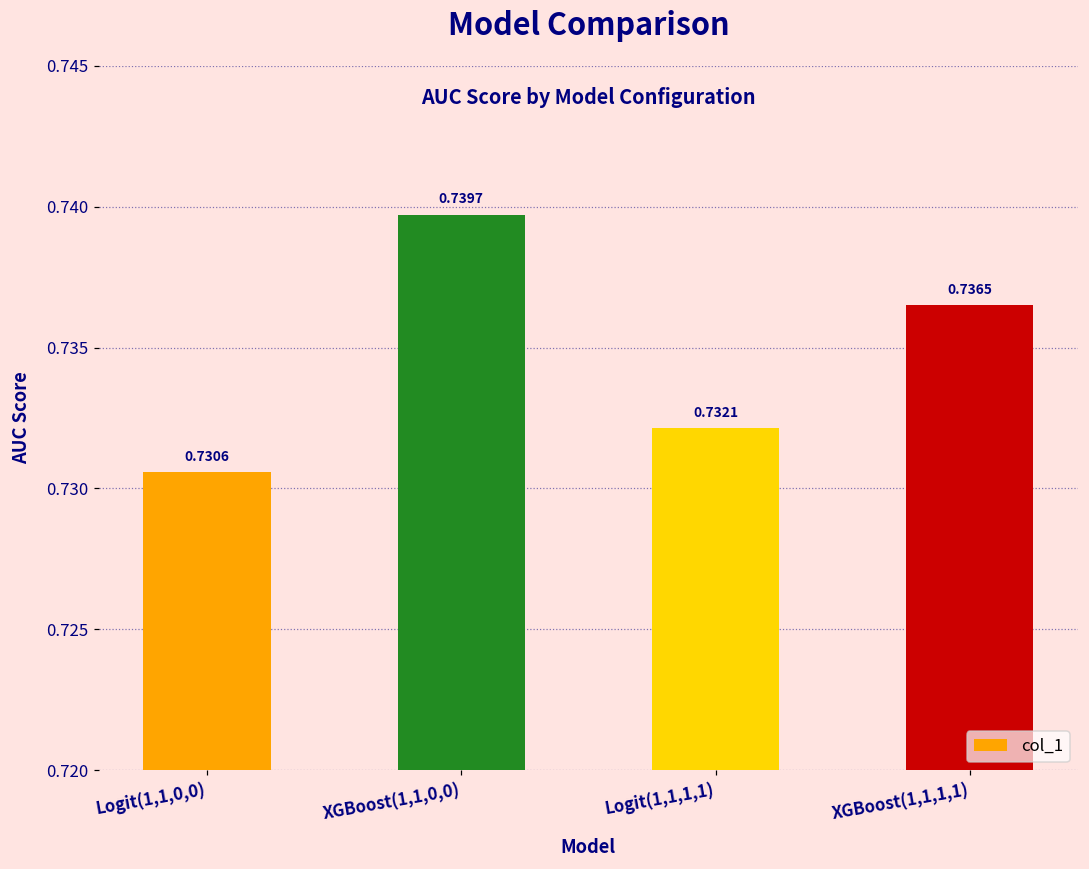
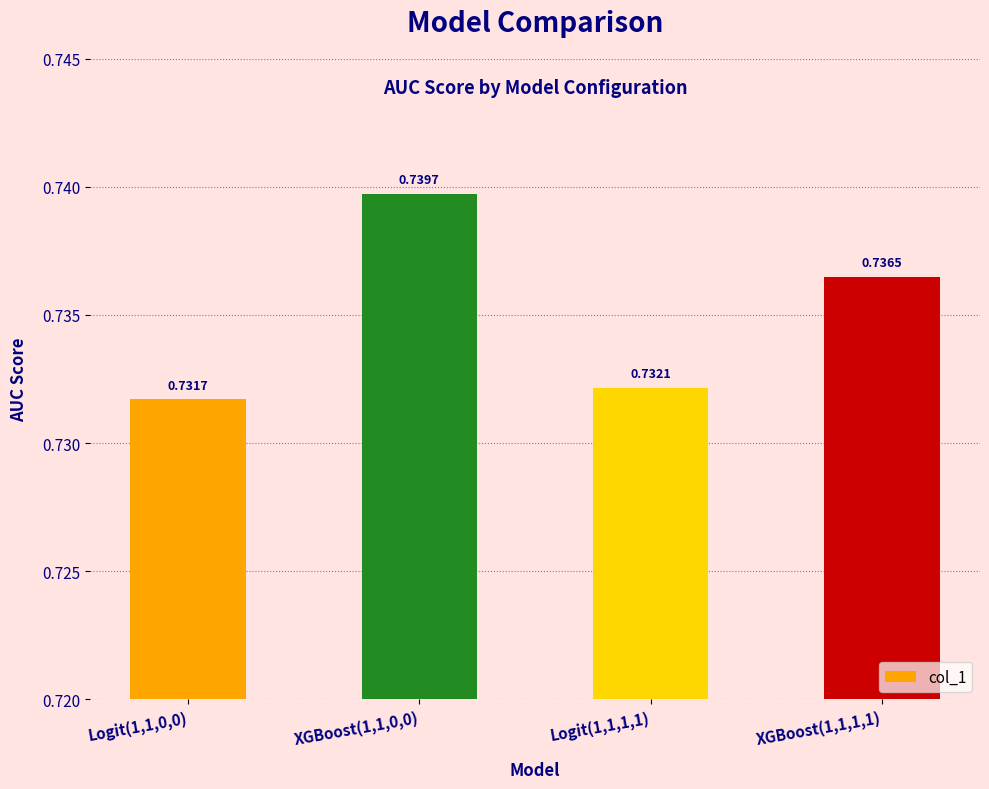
Logit(1,1,0,0): 0.7306 -> 0.7317
